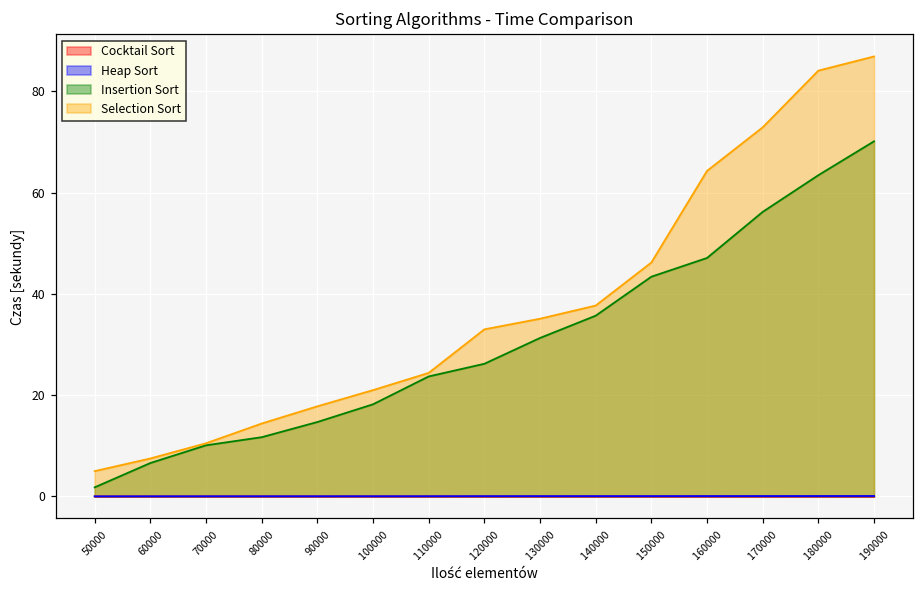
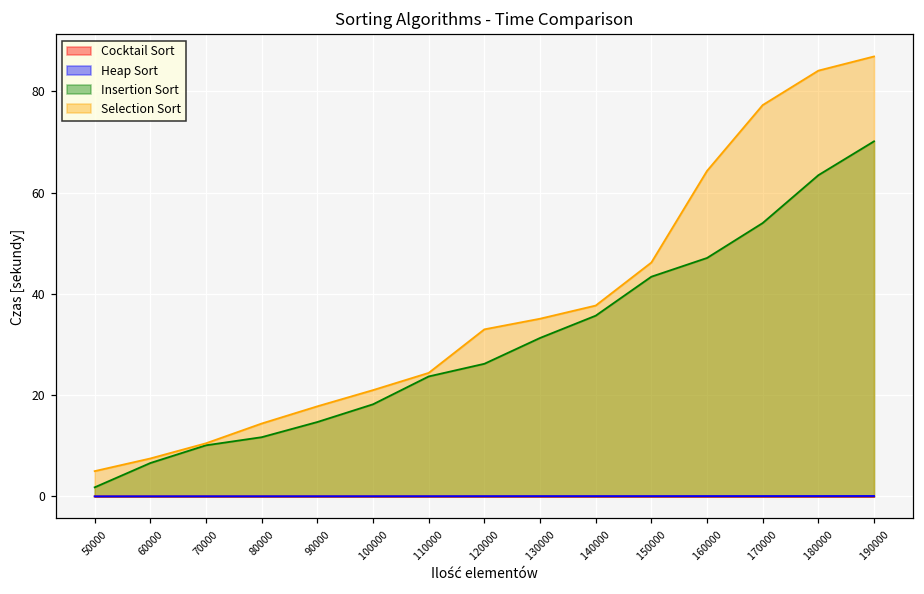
Insertion Sort, 170000: 56 -> 54
Selection Sort, 170000: 73 -> 77
